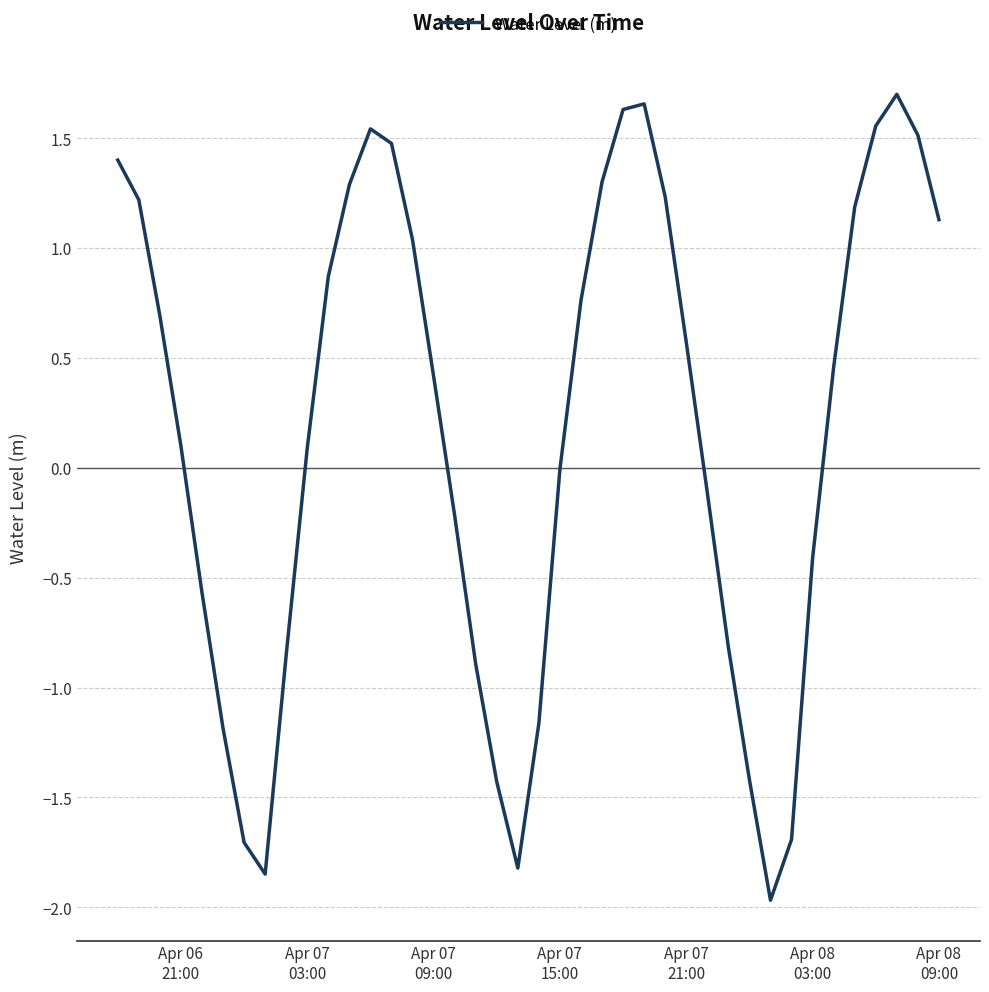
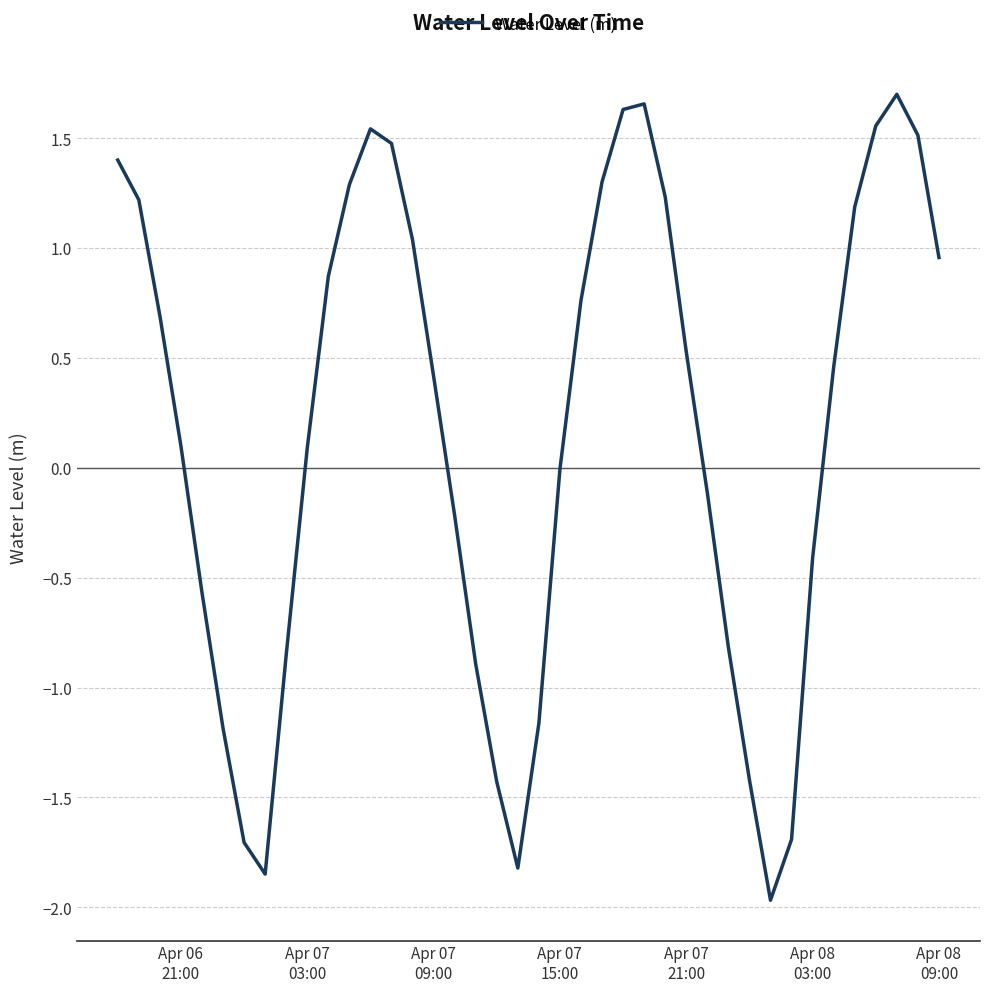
Apr 07 21:00: 0.57 -> 0.53
Apr 08 09:00: 1.13 -> 0.96
